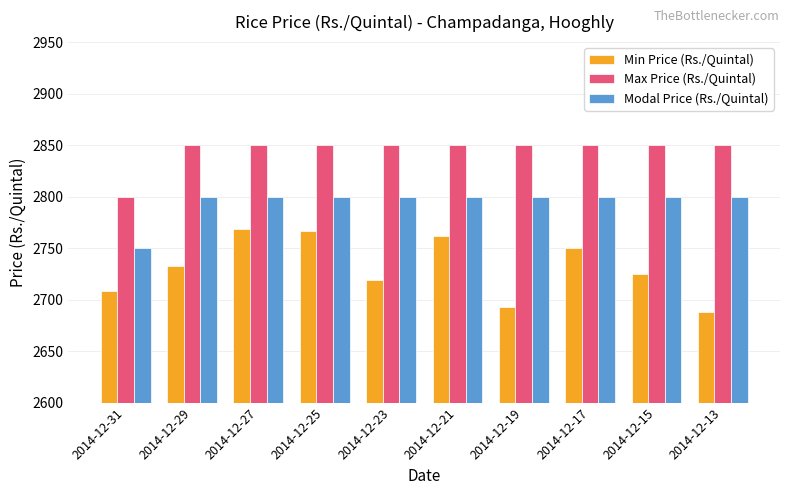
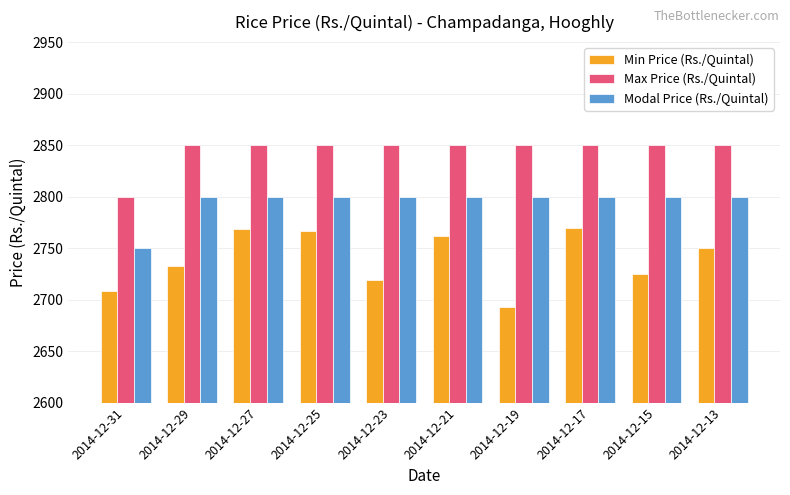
Min Price (Rs./Quintal), 2014-12-17: 2750 -> 2770
Min Price (Rs./Quintal), 2014-12-13: 2688 -> 2750
